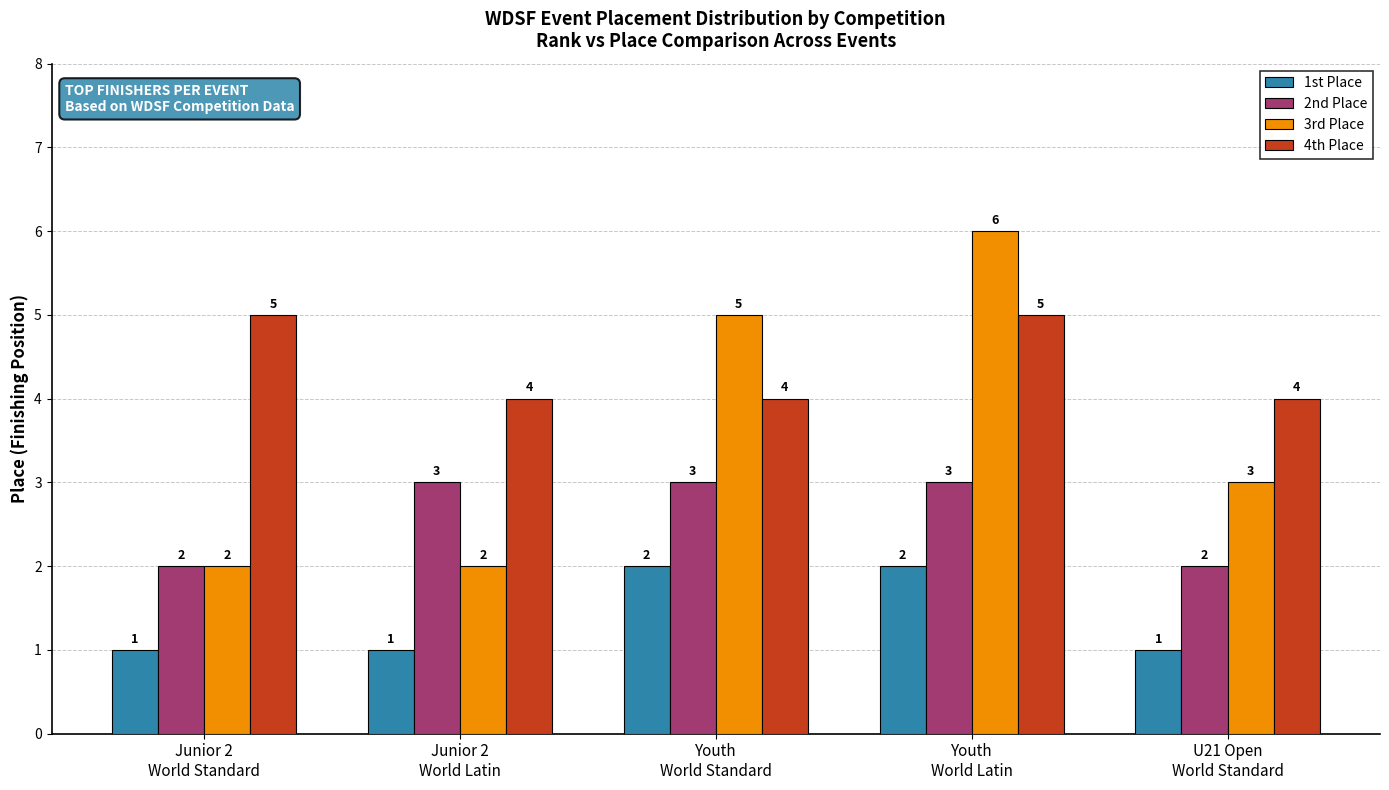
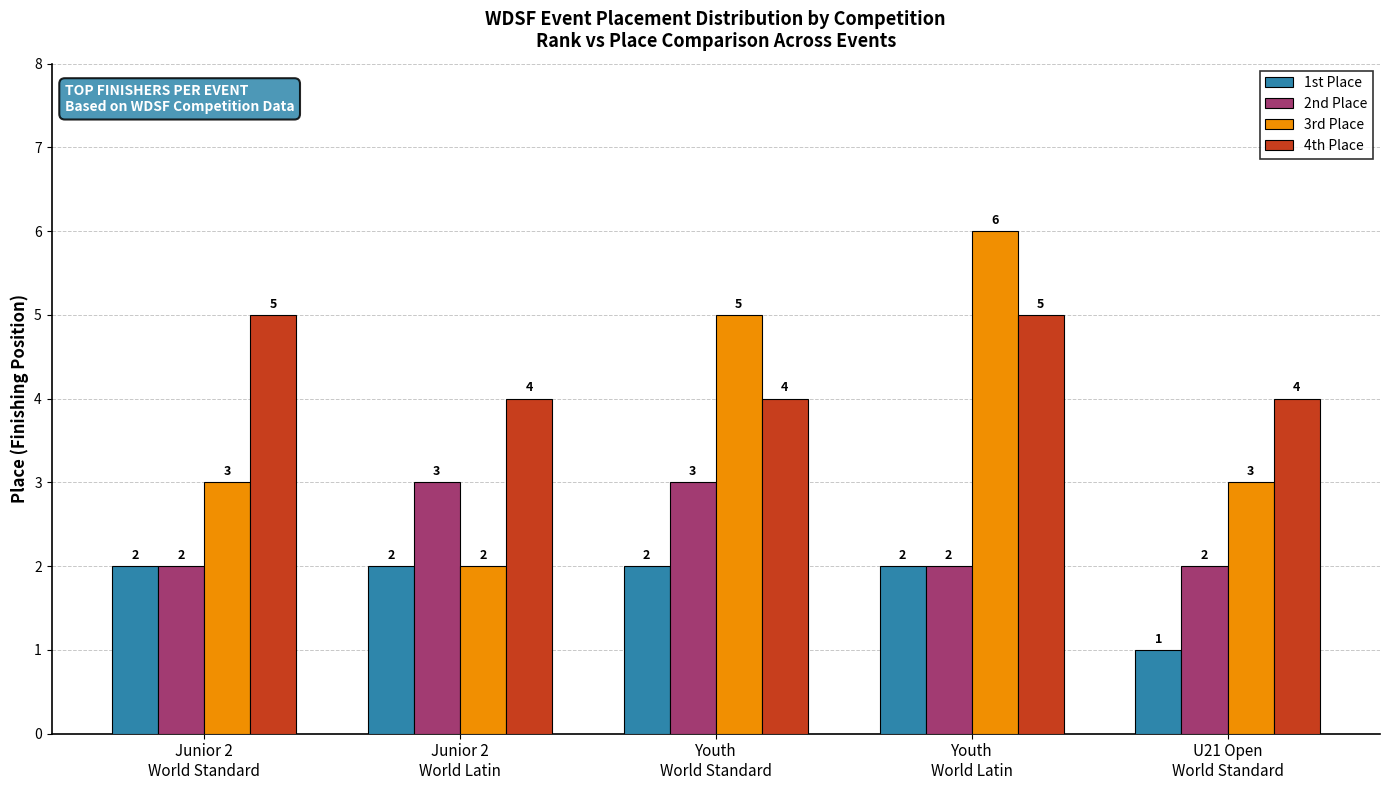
1st Place, Junior 2 World Standard: 1 -> 2
3rd Place, Junior 2 World Standard: 2 -> 3
1st Place, Junior 2 World Latin: 1 -> 2
2nd Place, Youth World Latin: 3 -> 2
